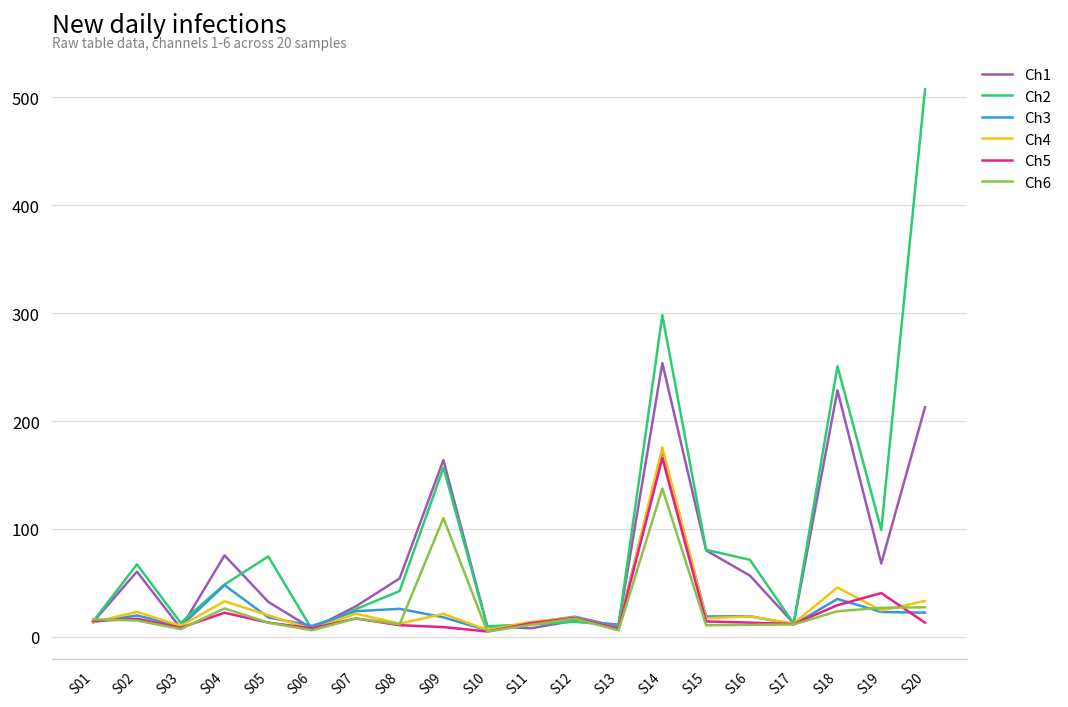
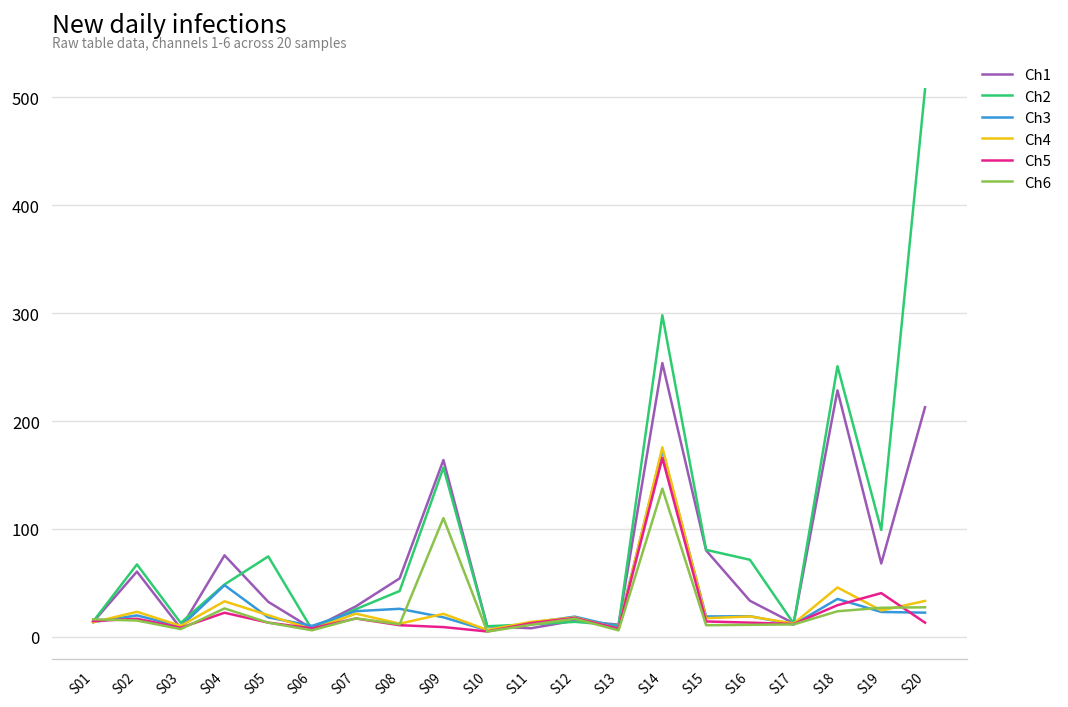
Ch1, S16: 60 -> 30
